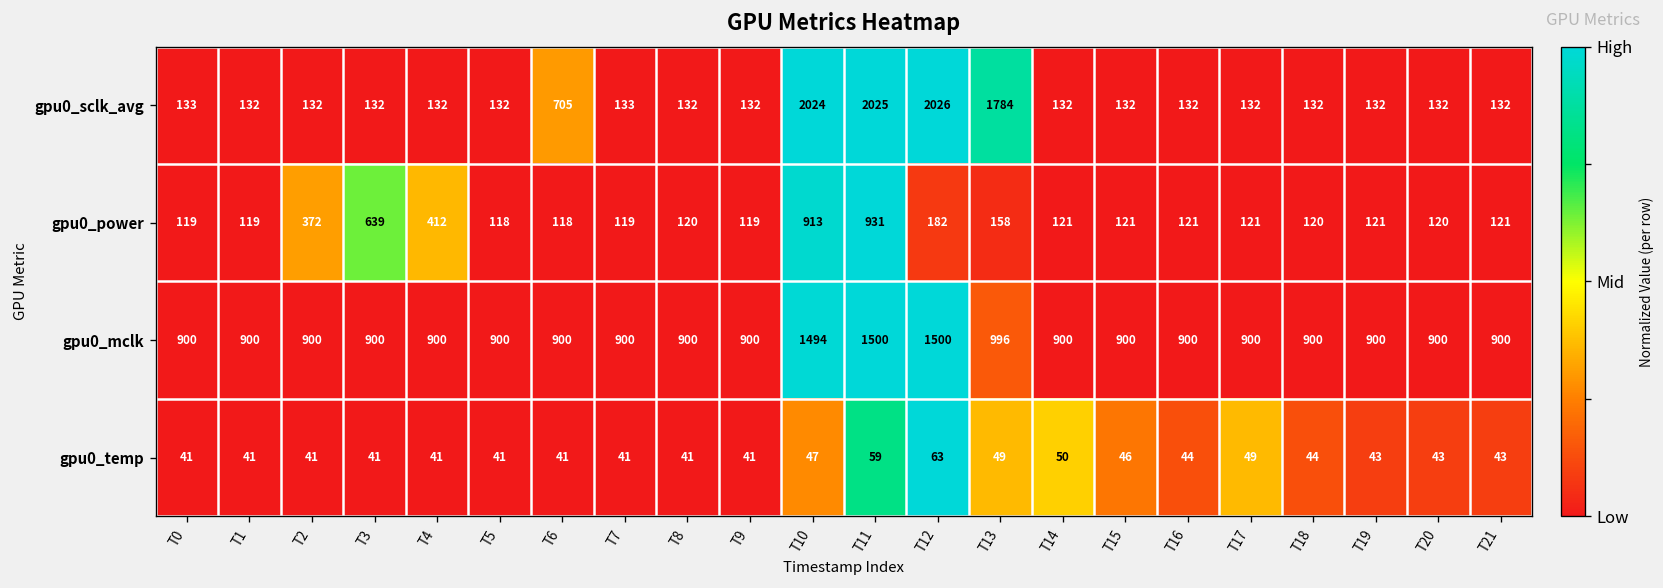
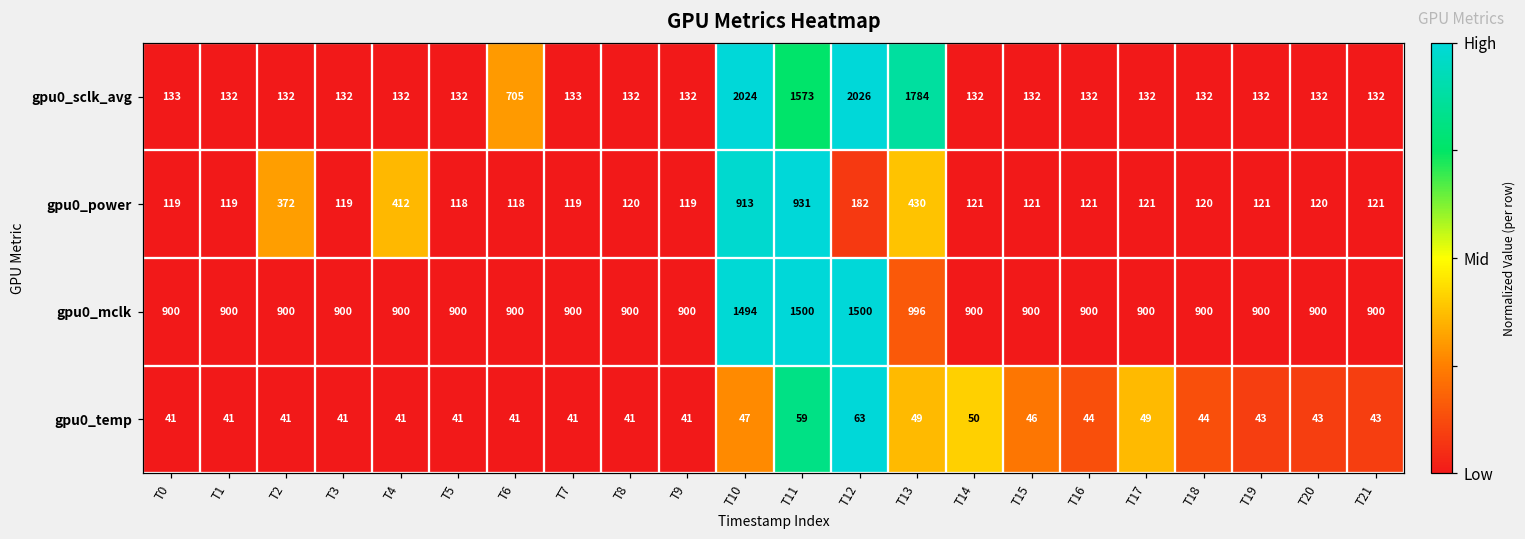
gpu0_sclk_avg, T11: 2025 -> 1573
gpu0_power, T3: 639 -> 119
gpu0_power, T13: 158 -> 430
